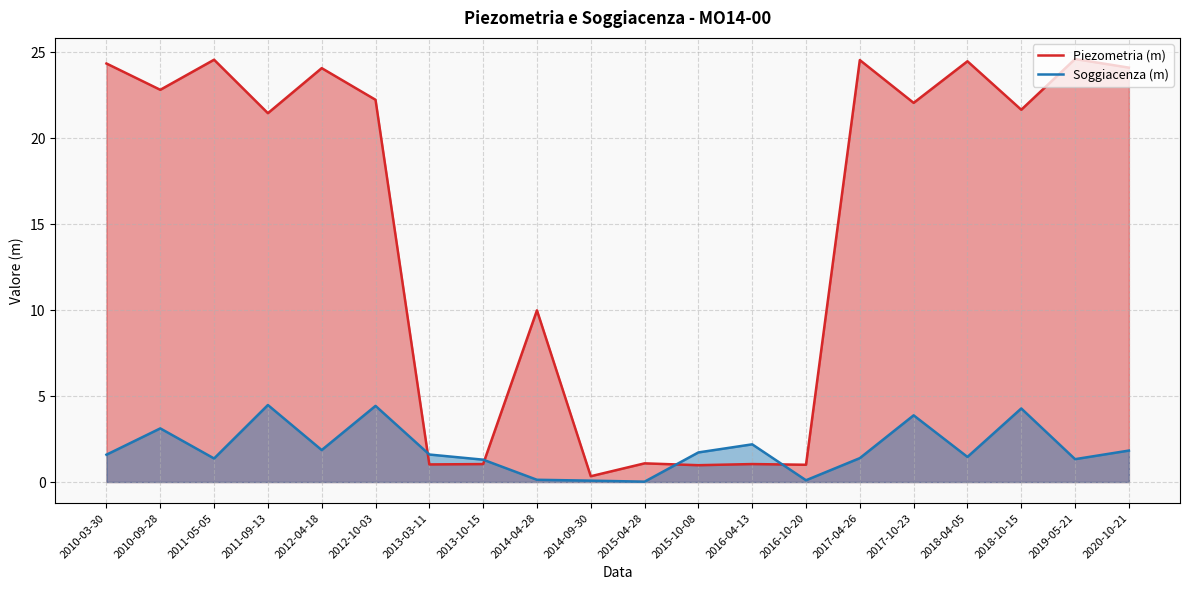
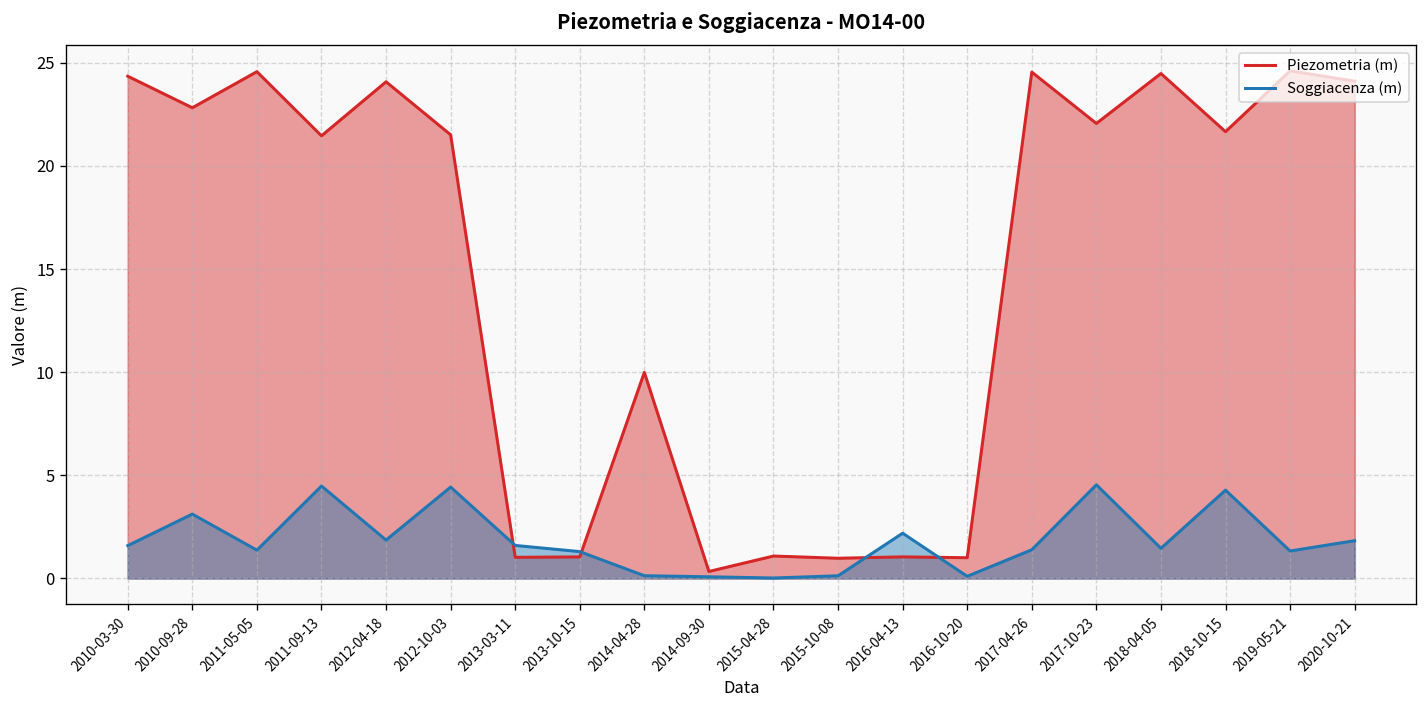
Piezometria (m), 2012-10-03: 22.2 -> 21.5
Soggiacenza (m), 2015-10-08: 1.7 -> 0.1
Soggiacenza (m), 2017-10-23: 3.9 -> 4.5
